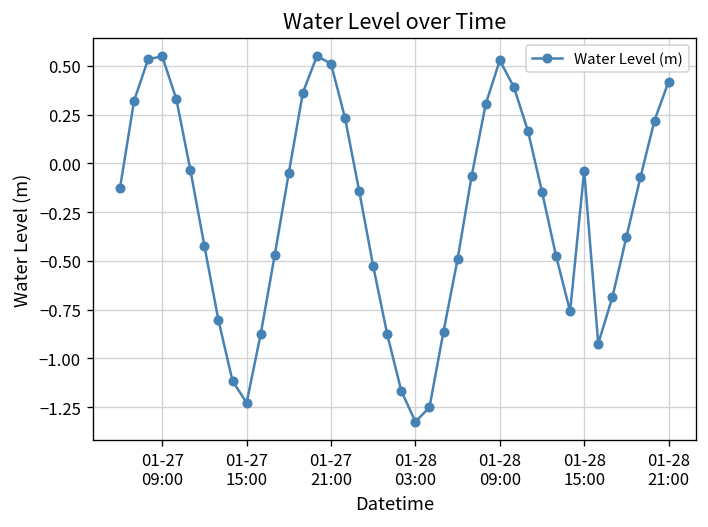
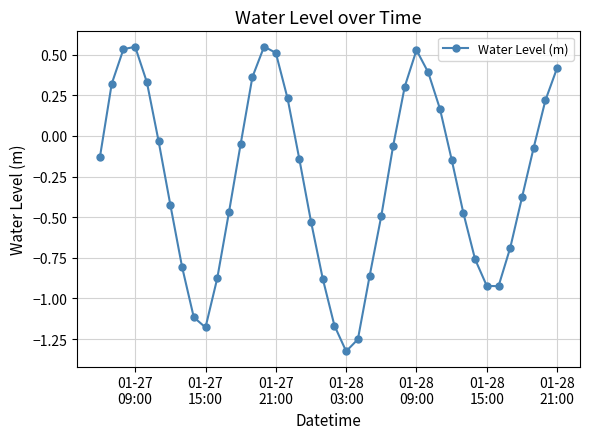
01-27 15:00: -1.23 -> -1.18
01-28 15:00: -0.04 -> -0.92
